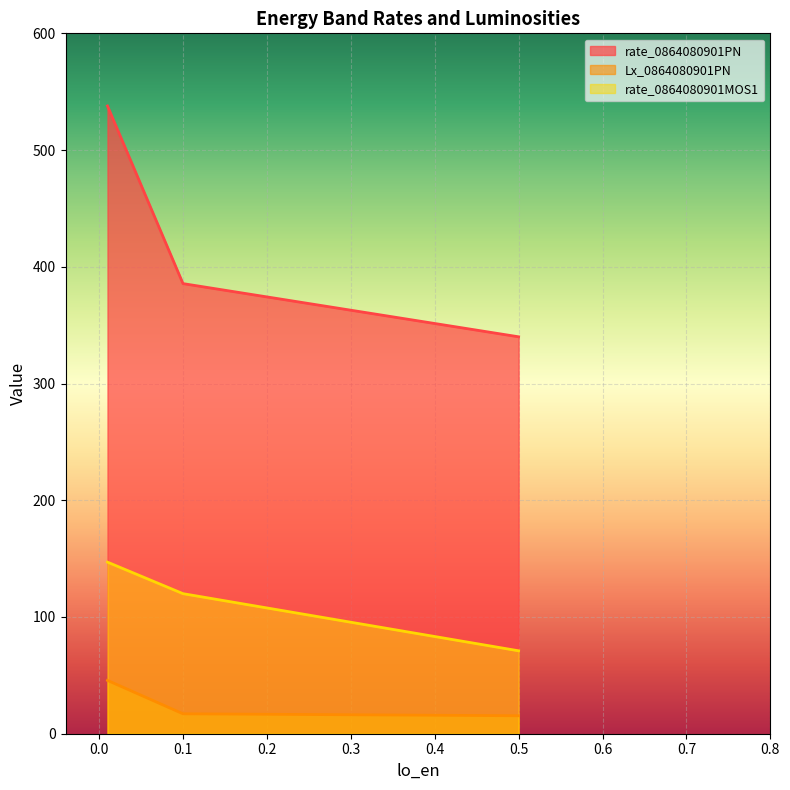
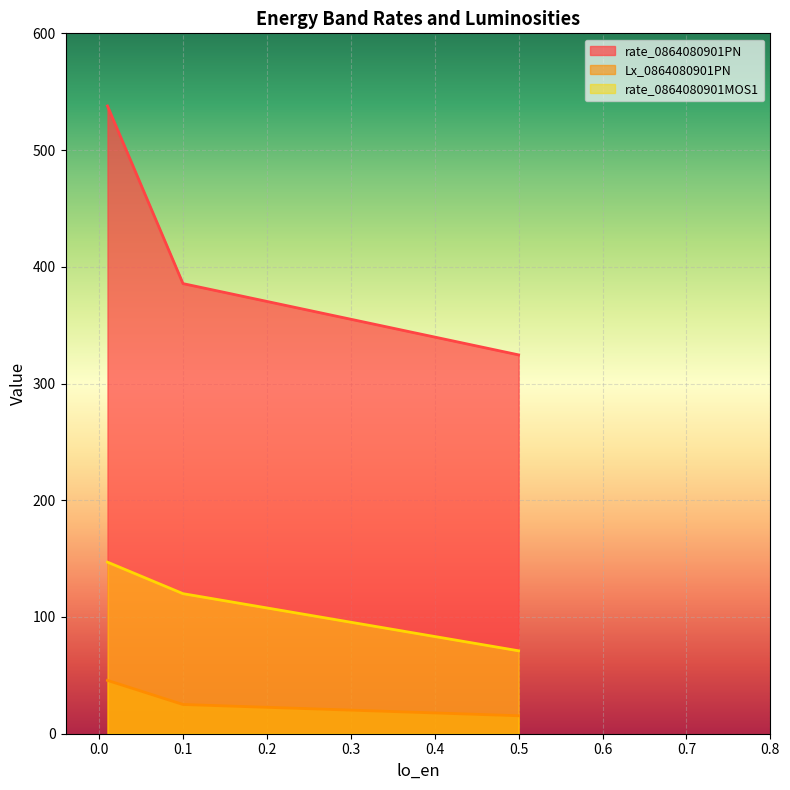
Lx_0864080901PN, 0.1: 17 -> 25
rate_0864080901PN, 0.5: 340 -> 325
